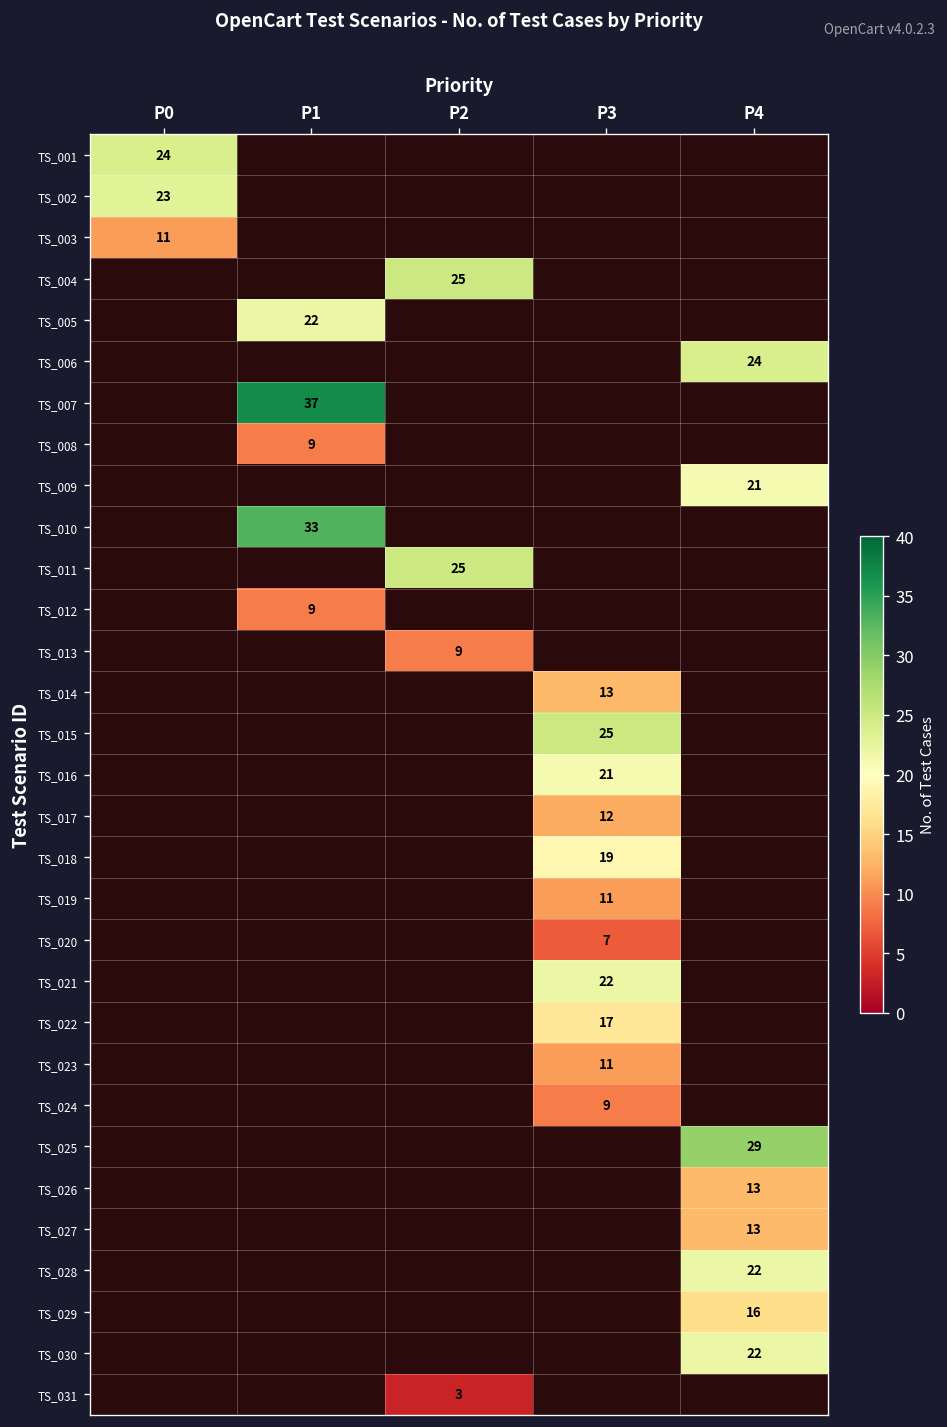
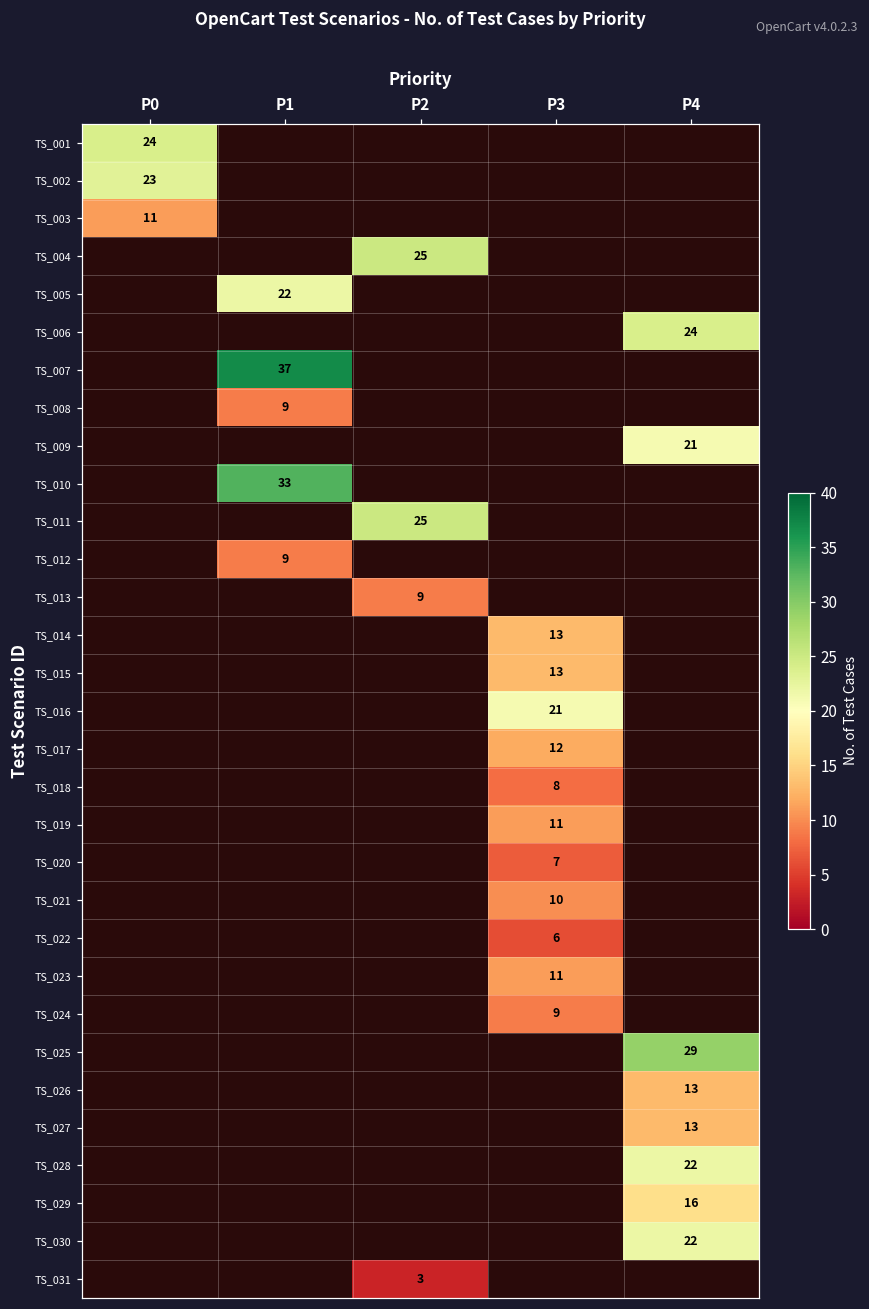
TS_015, P3: 25 -> 13
TS_018, P3: 19 -> 8
TS_021, P3: 22 -> 10
TS_022, P3: 17 -> 6
